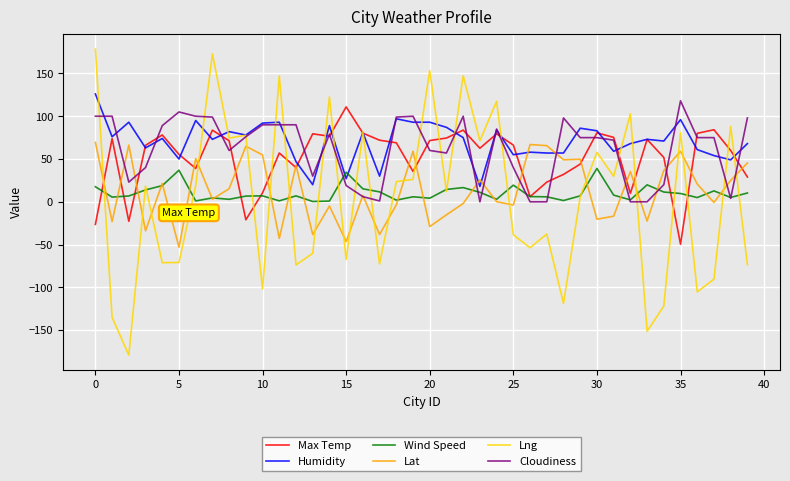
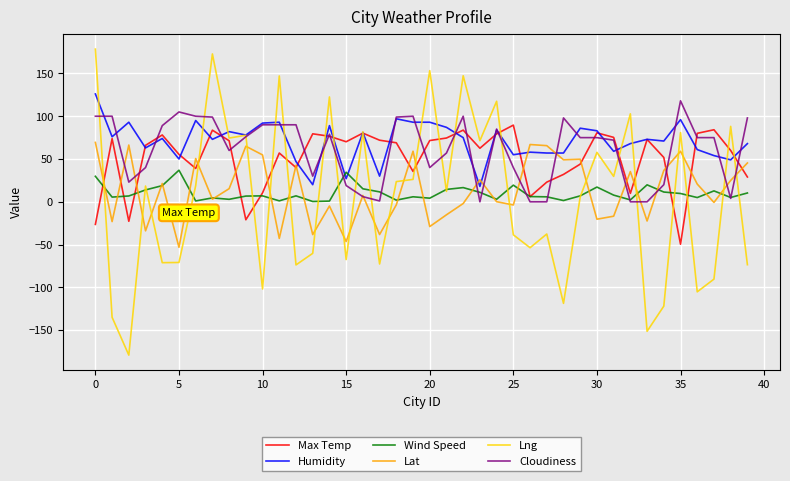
Wind Speed, 0: 20 -> 30
Max Temp, 15: 110 -> 70
Cloudiness, 20: 60 -> 40
Max Temp, 25: 70 -> 90
Wind Speed, 30: 40 -> 20
